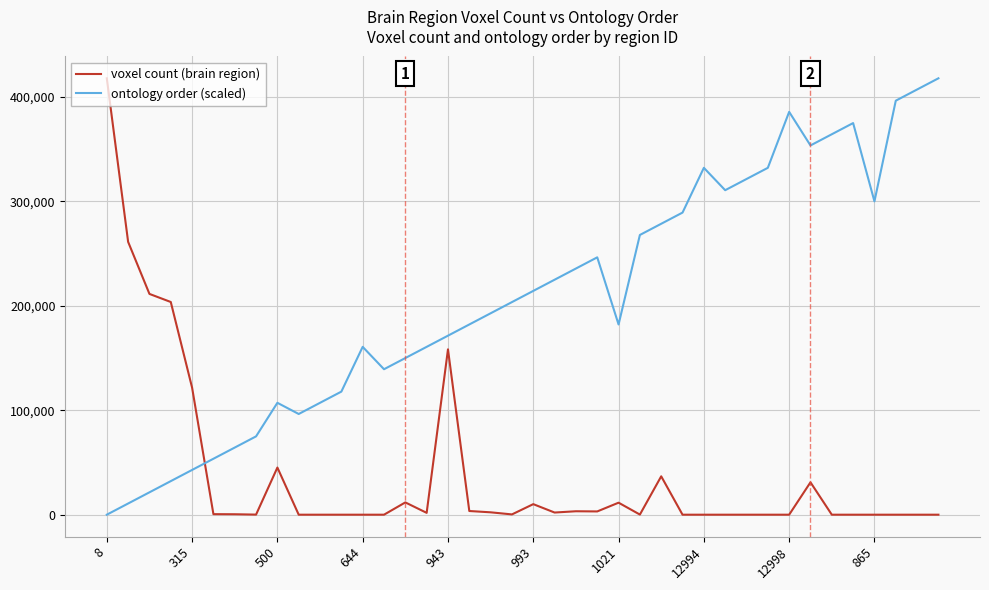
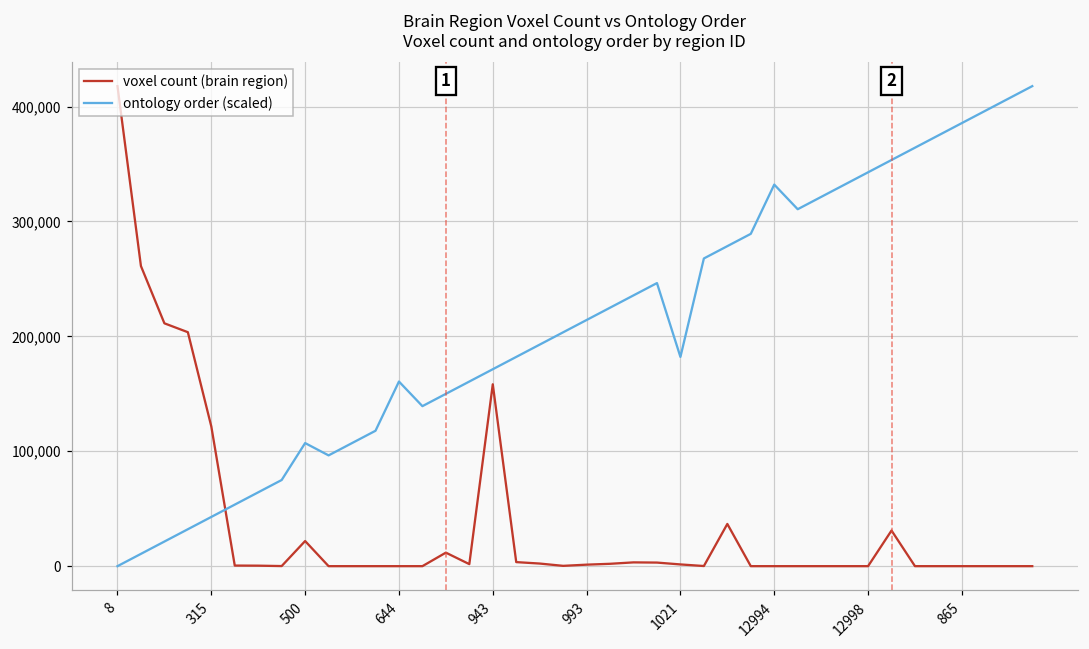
voxel count (brain region), 500: 45,000 -> 22,000
voxel count (brain region), 993: 10,000 -> 1,000
voxel count (brain region), 1021: 11,000 -> 2,000
ontology order (scaled), 12998: 386,000 -> 343,000
ontology order (scaled), 865: 300,000 -> 386,000
